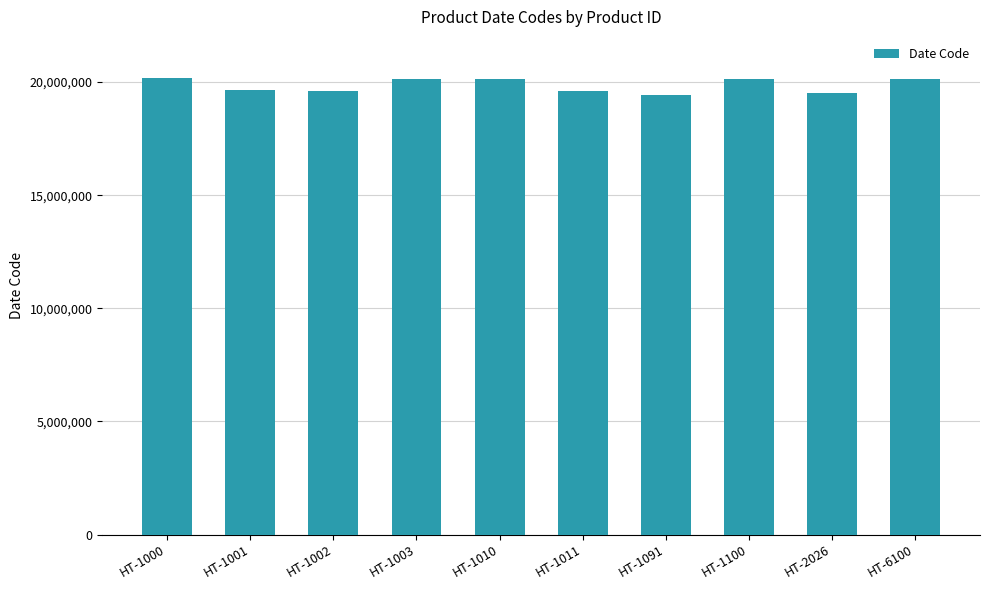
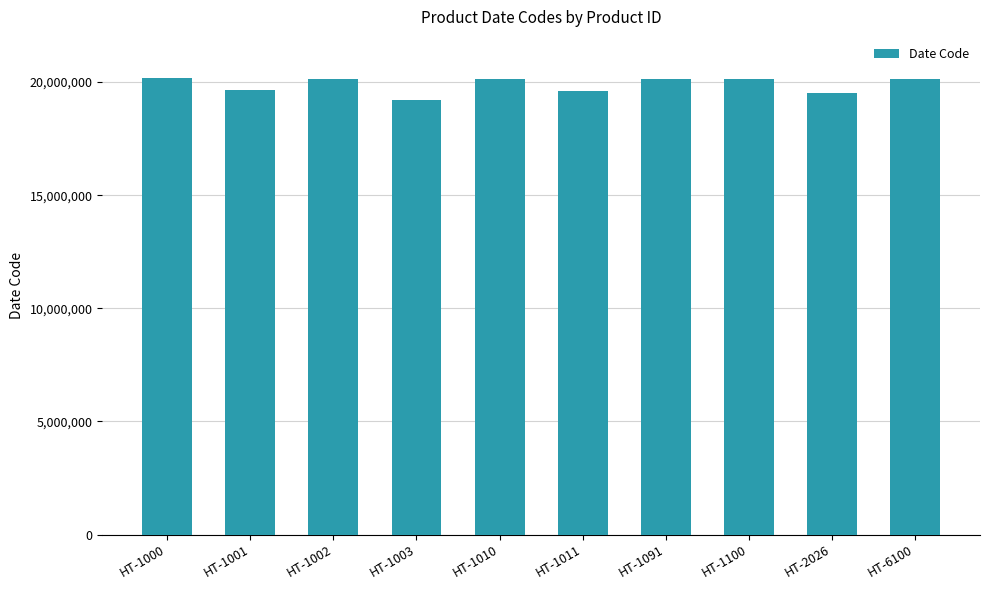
HT-1002: 19,600,000 -> 20,100,000
HT-1003: 20,100,000 -> 19,200,000
HT-1091: 19,500,000 -> 20,100,000
